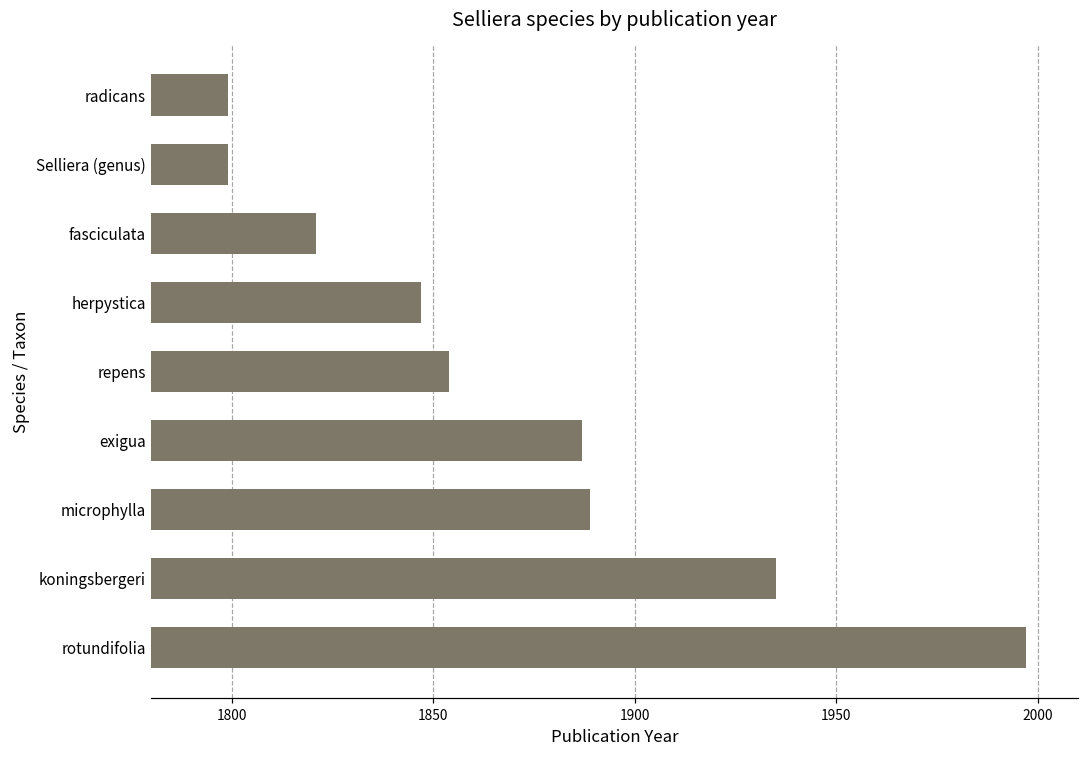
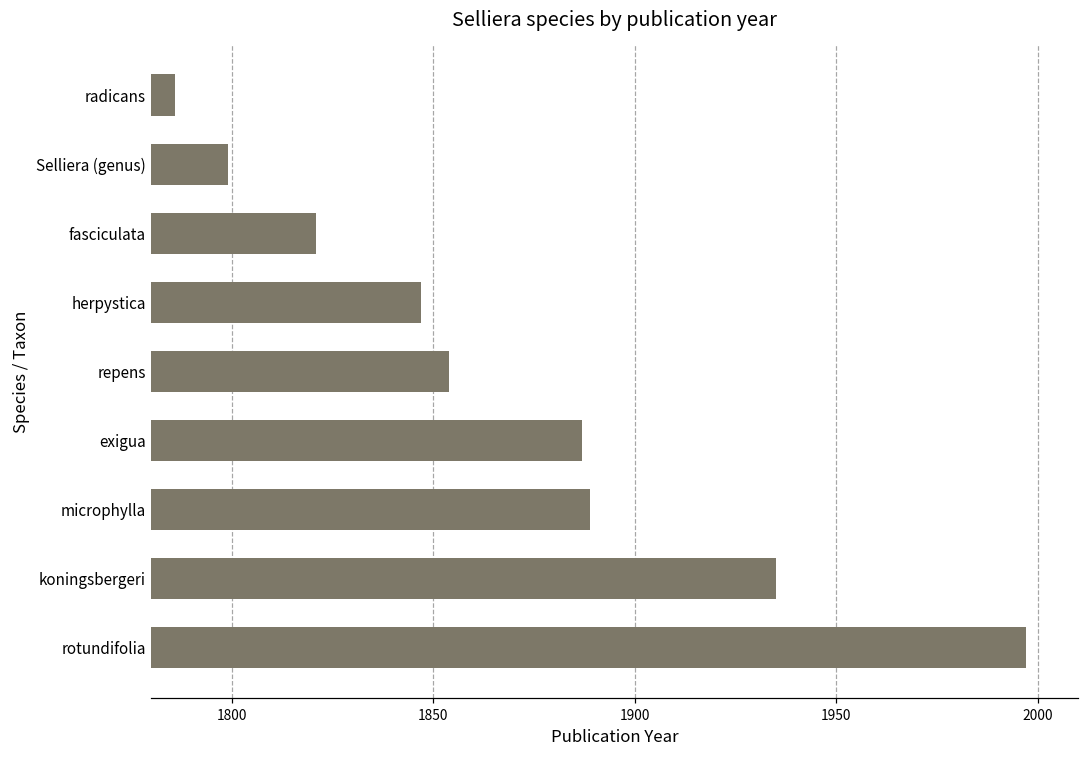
radicans: 1799 -> 1786
